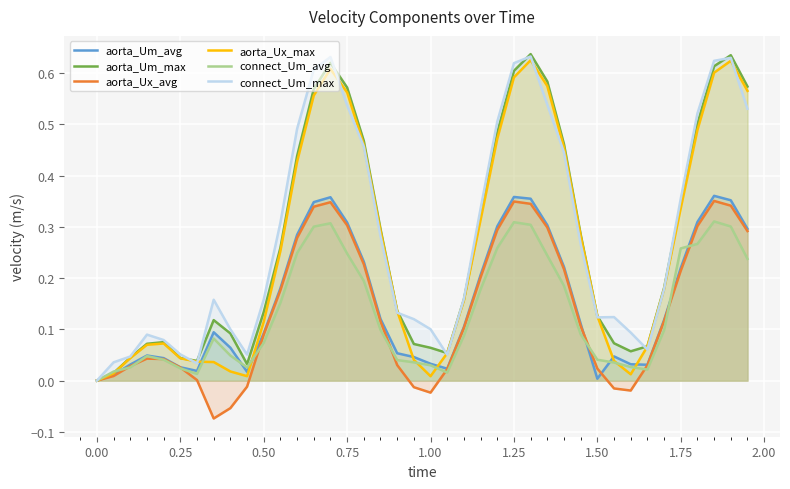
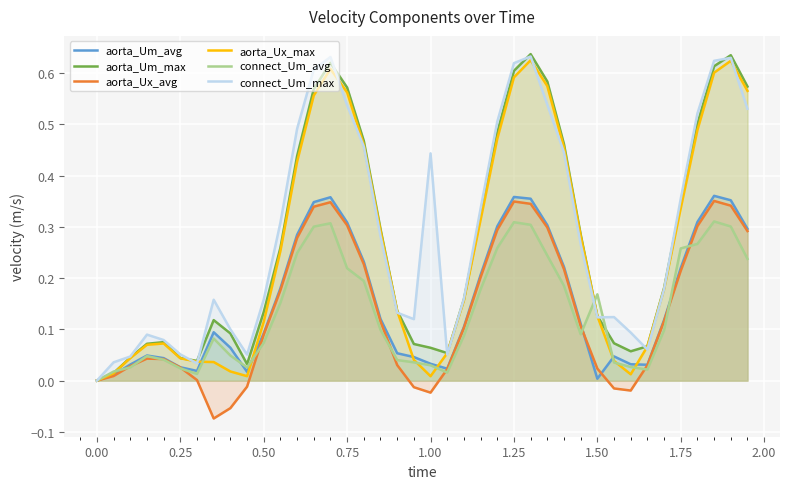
connect_Um_avg, 0.75: 0.25 -> 0.22
connect_Um_max, 1.00: 0.10 -> 0.44
connect_Um_avg, 1.50: 0.04 -> 0.17
